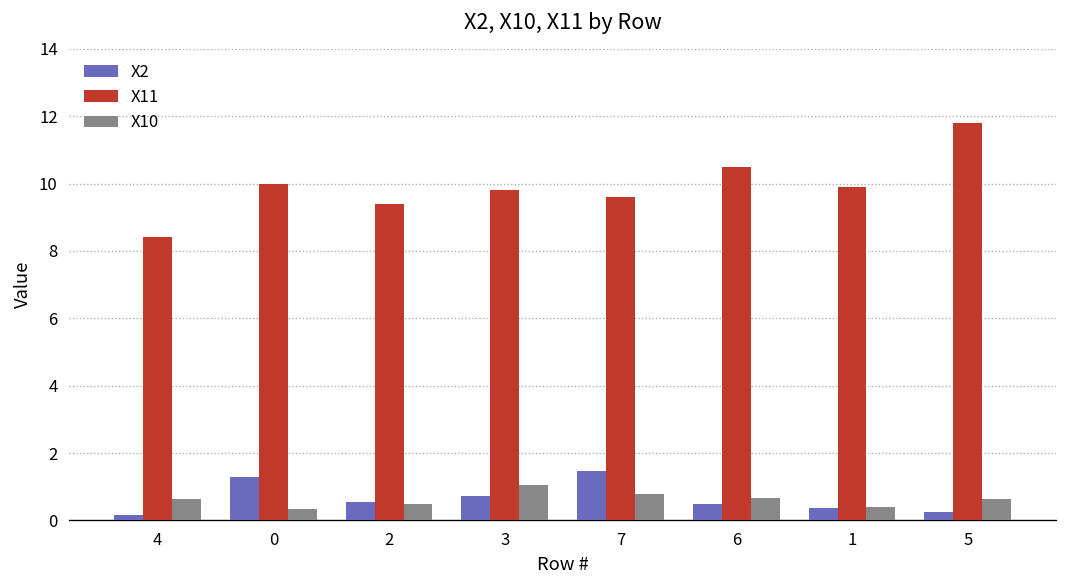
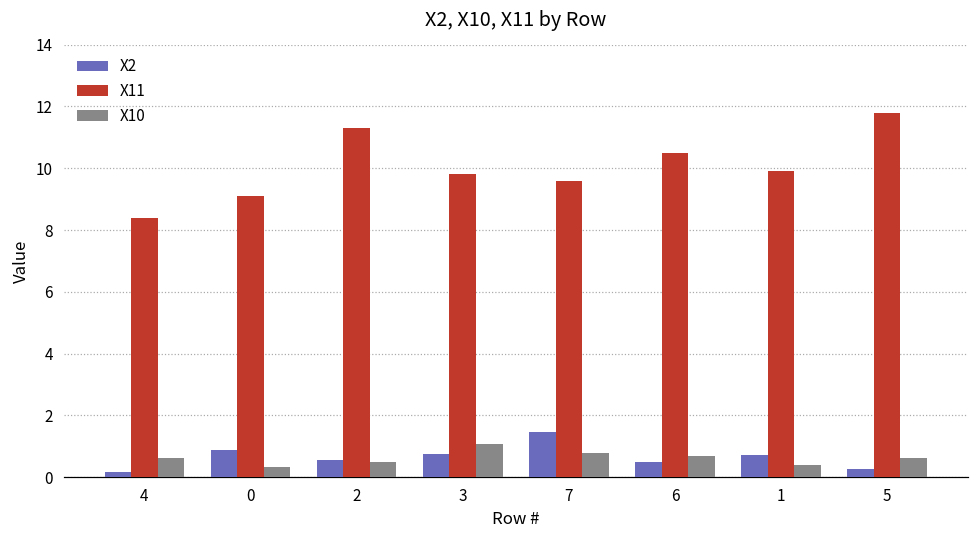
X2, 0: 1.3 -> 0.9
X11, 0: 10.0 -> 9.1
X11, 2: 9.4 -> 11.3
X2, 1: 0.4 -> 0.7
